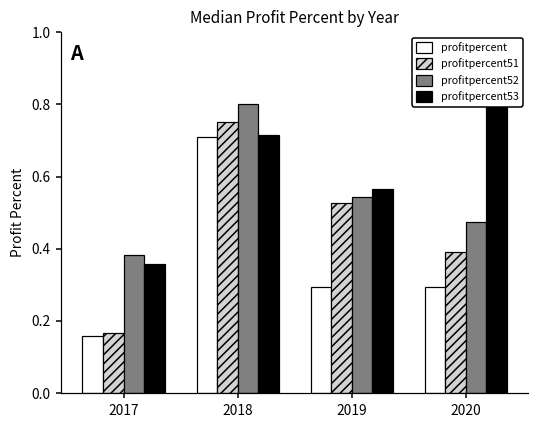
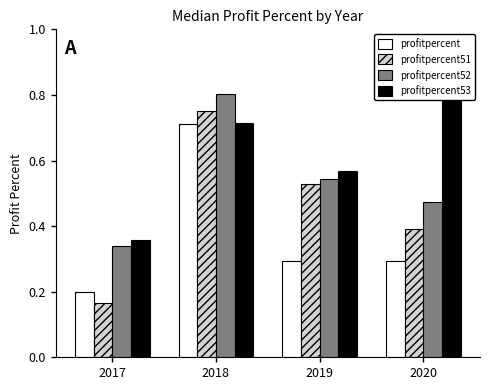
profitpercent, 2017: 0.16 -> 0.20
profitpercent52, 2017: 0.38 -> 0.34
